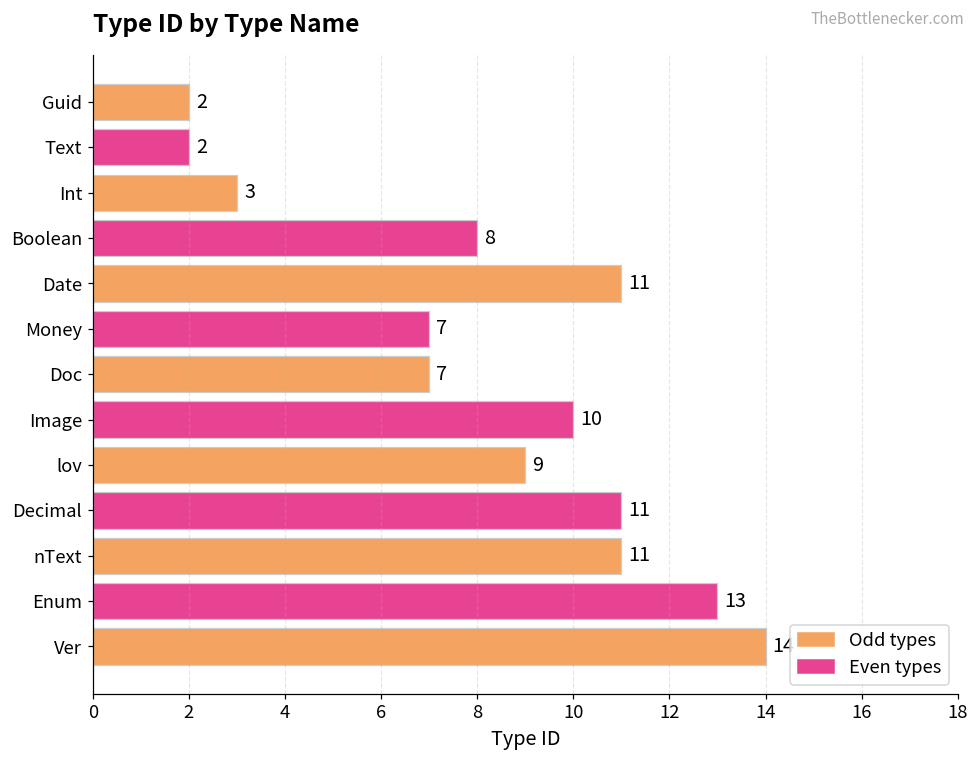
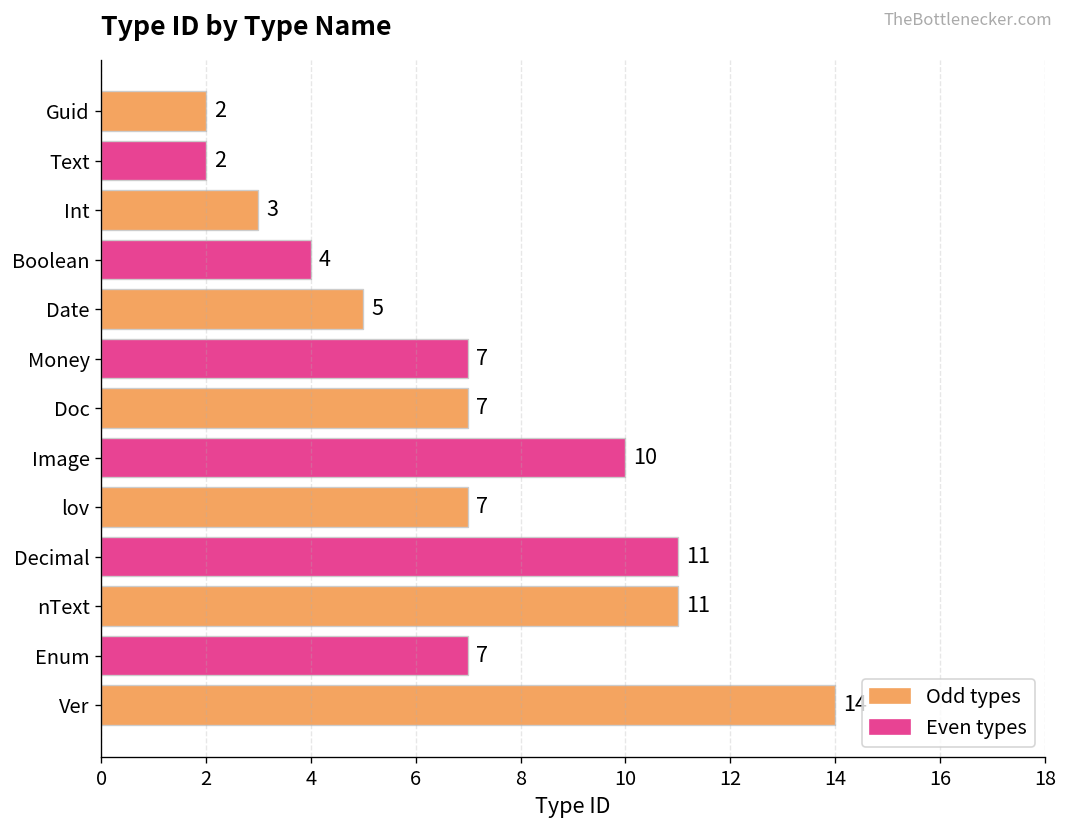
Boolean: 8 -> 4
Date: 11 -> 5
lov: 9 -> 7
Enum: 13 -> 7
